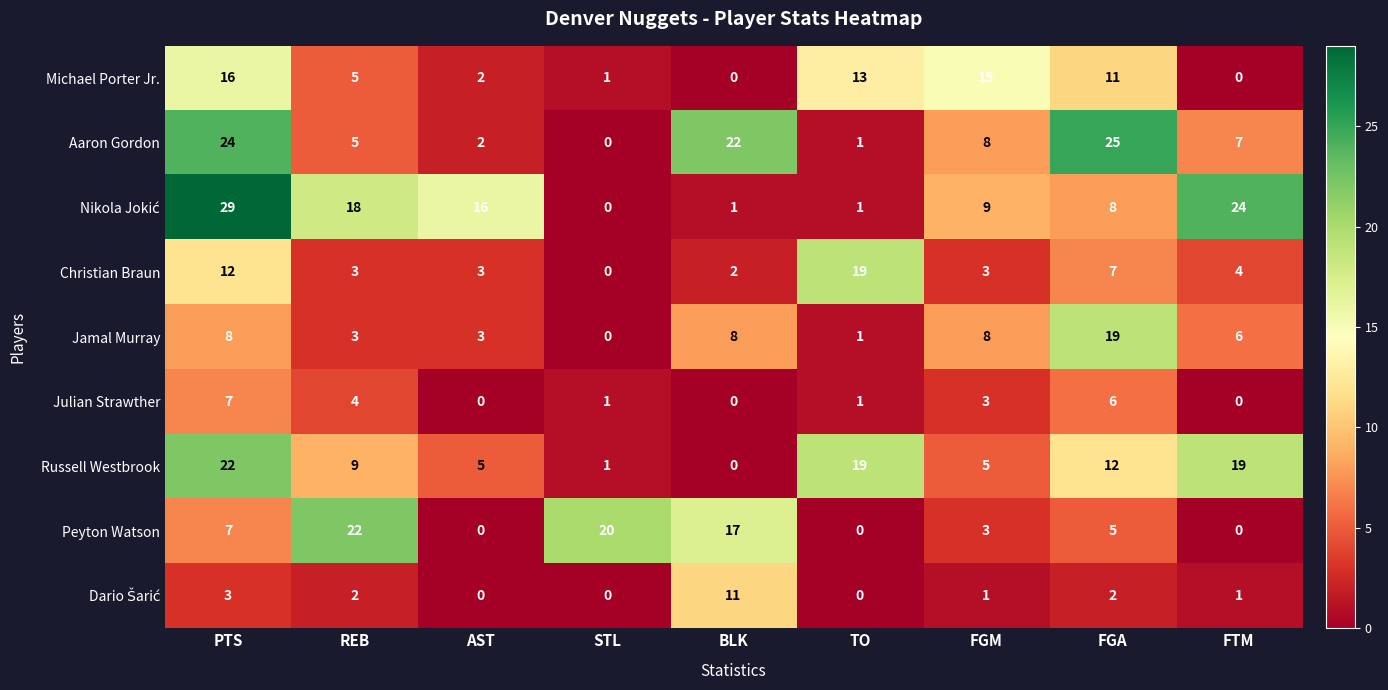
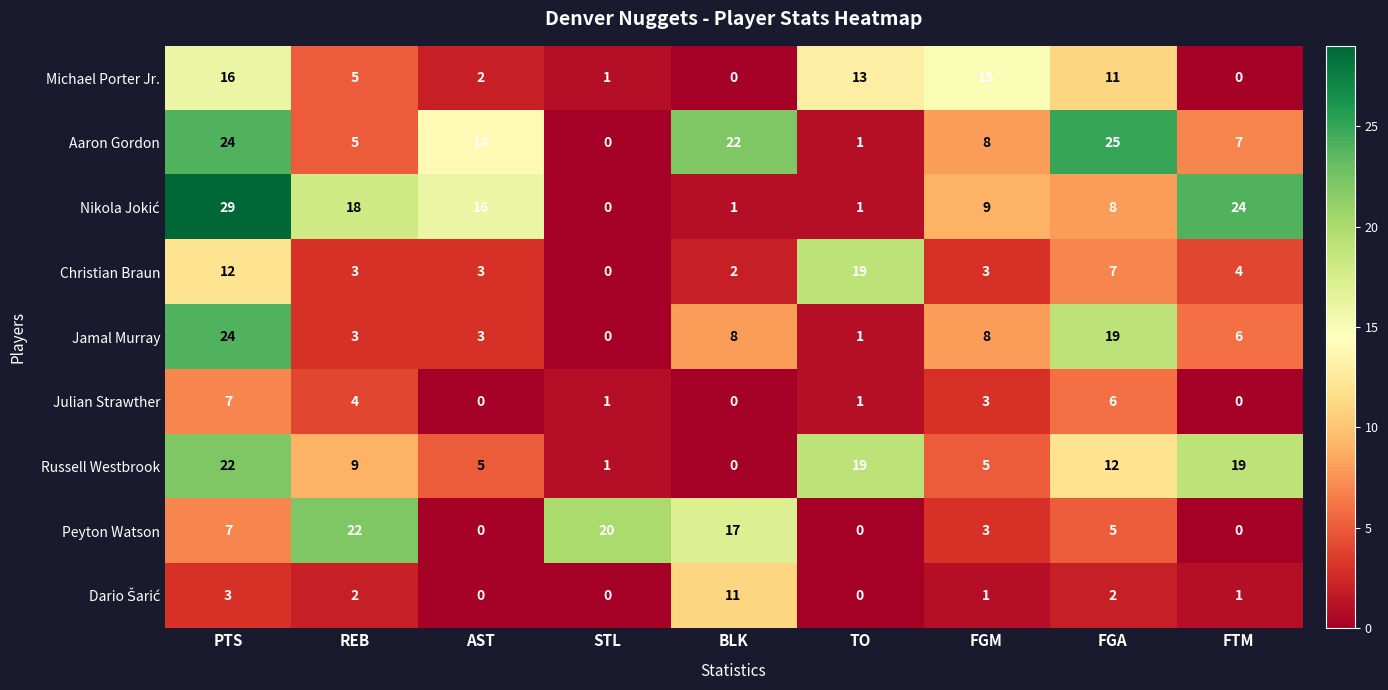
Aaron Gordon, AST: 2 -> 14
Jamal Murray, PTS: 8 -> 24
